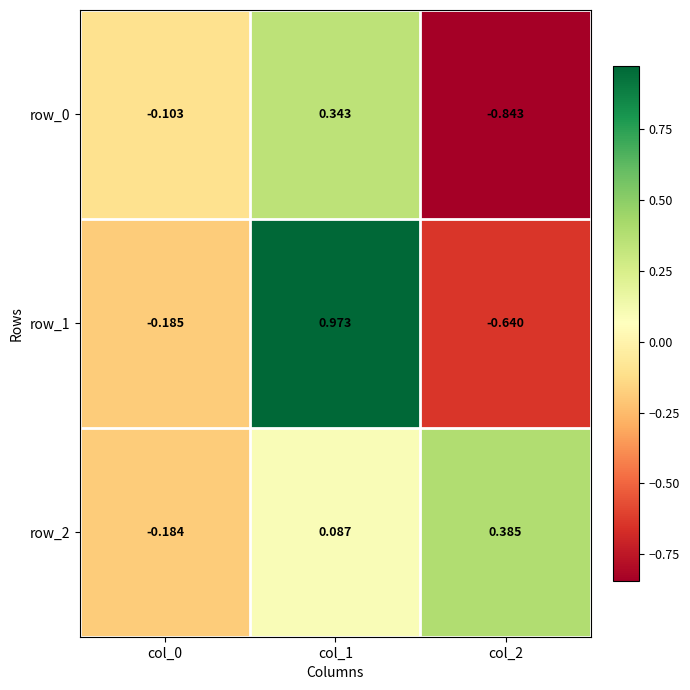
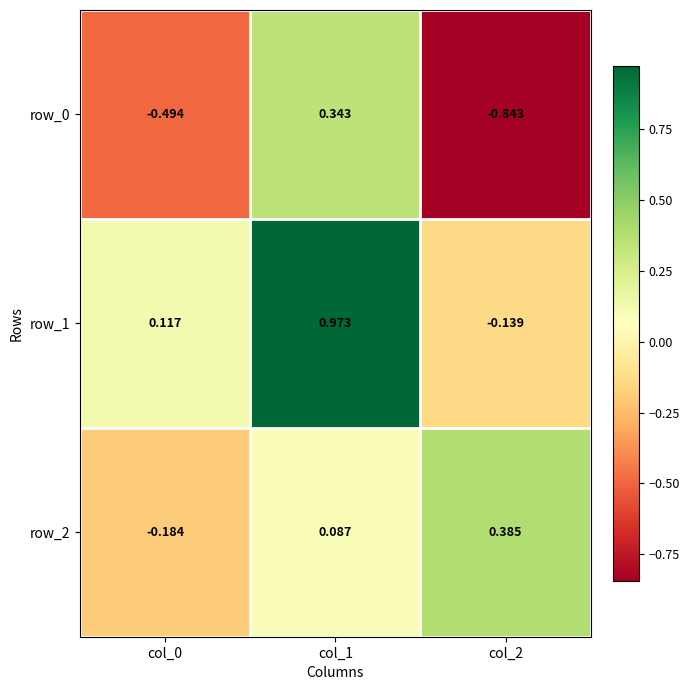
row_0, col_0: -0.103 -> -0.494
row_1, col_0: -0.185 -> 0.117
row_1, col_2: -0.640 -> -0.139
